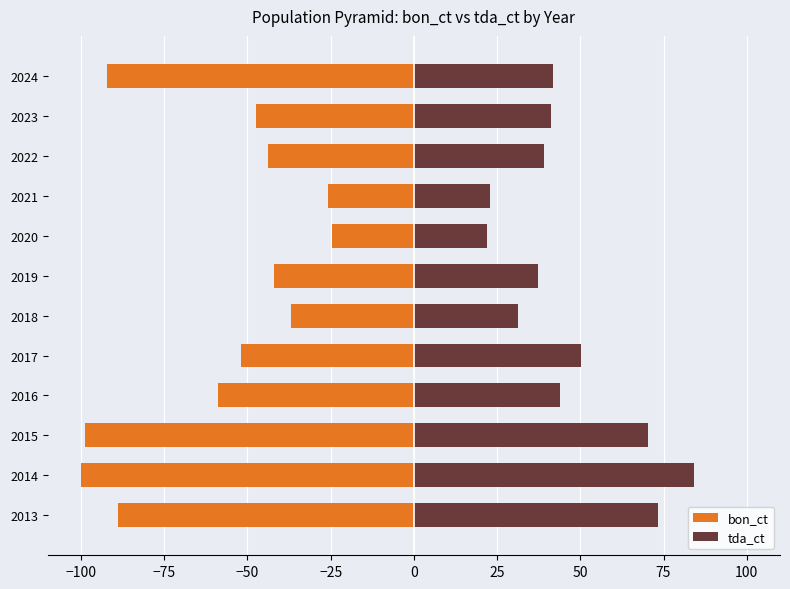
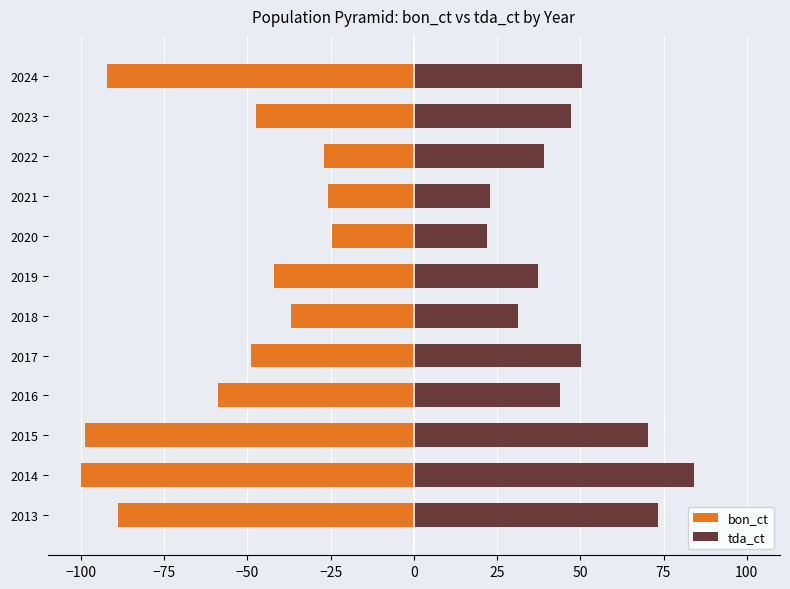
tda_ct, 2024: 42 -> 51
tda_ct, 2023: 41 -> 47
bon_ct, 2022: -44 -> -27
bon_ct, 2017: -52 -> -49
